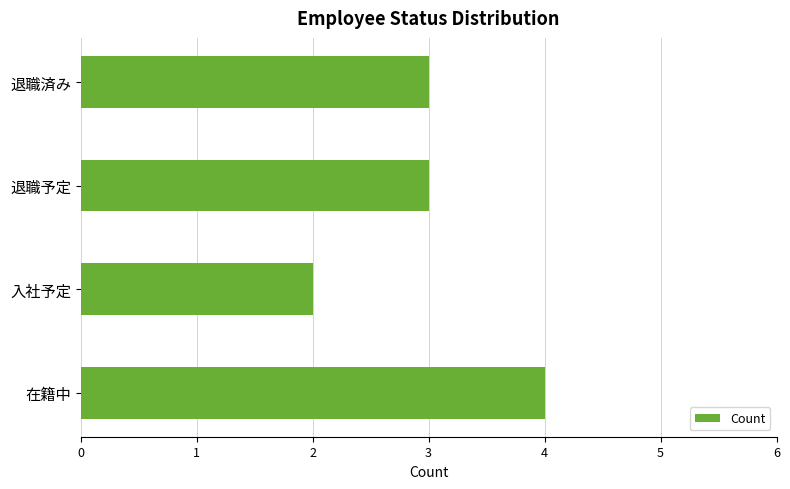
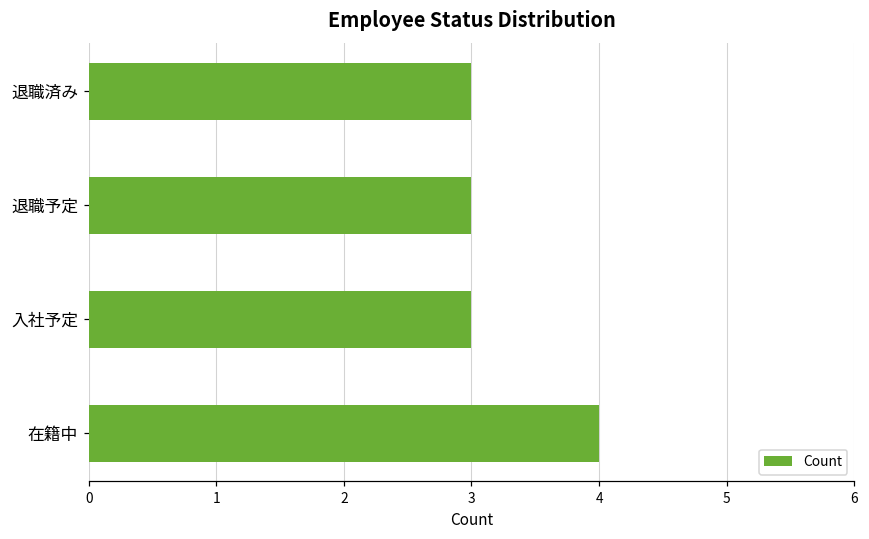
入社予定: 2 -> 3
